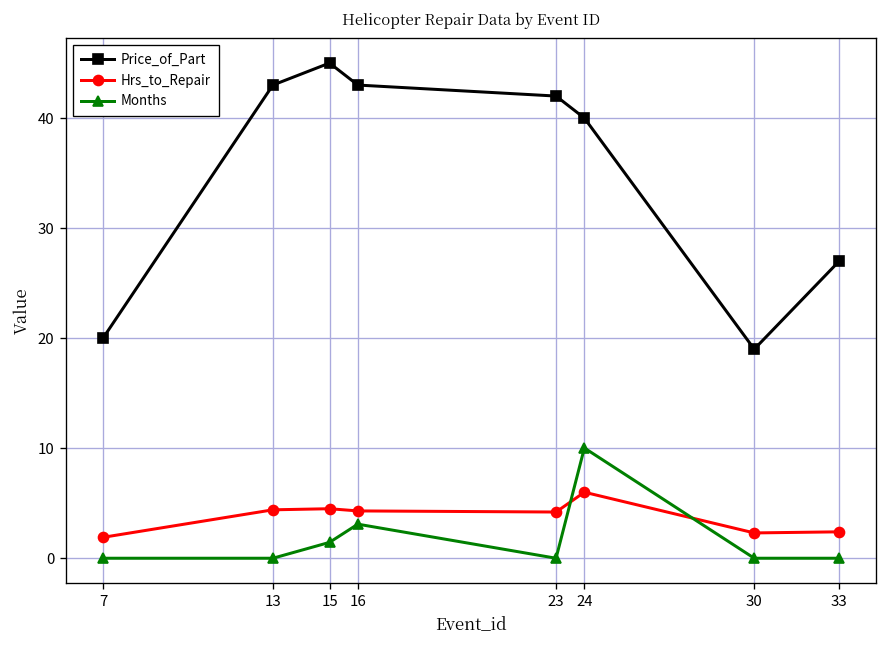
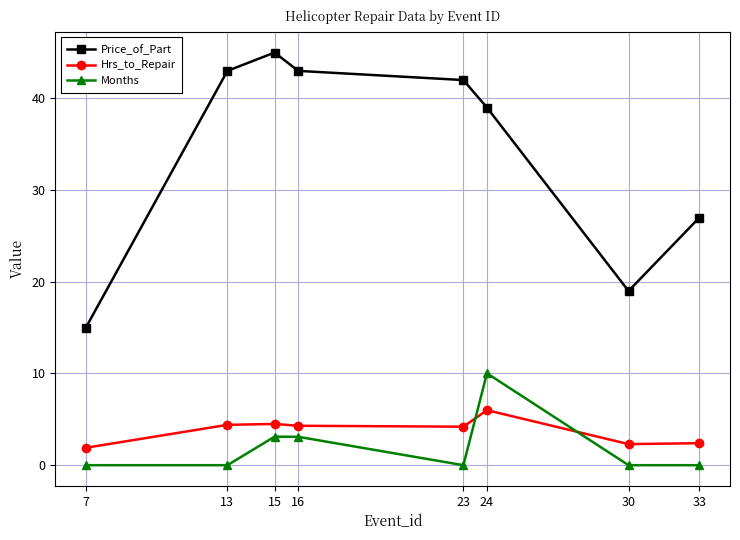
Price_of_Part, 7: 20 -> 15
Months, 15: 1 -> 3
Price_of_Part, 24: 40 -> 39
